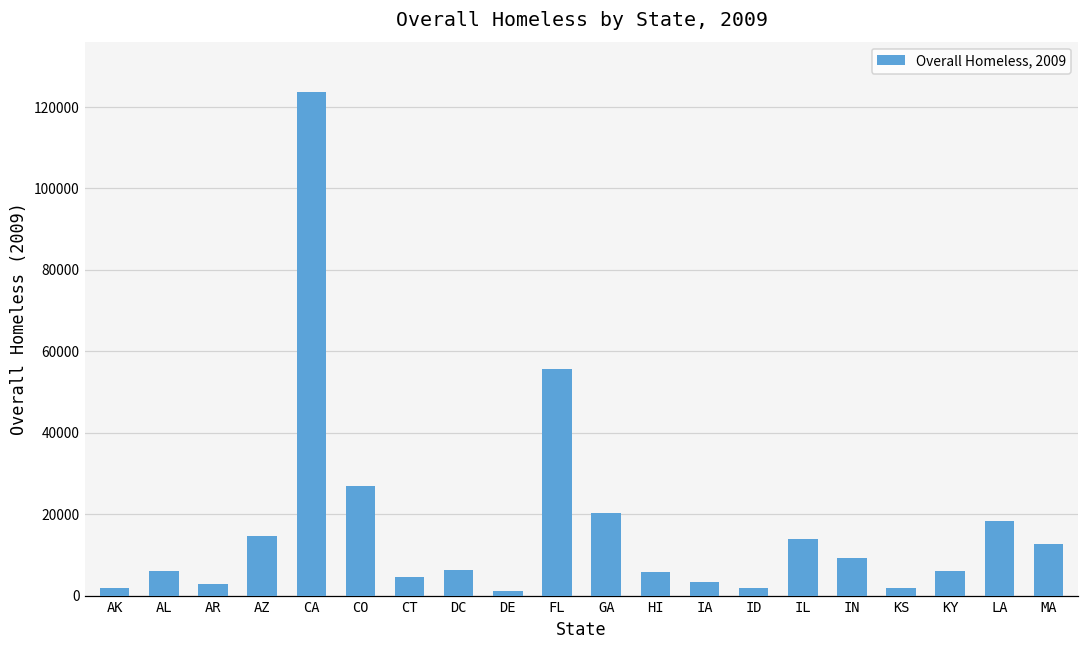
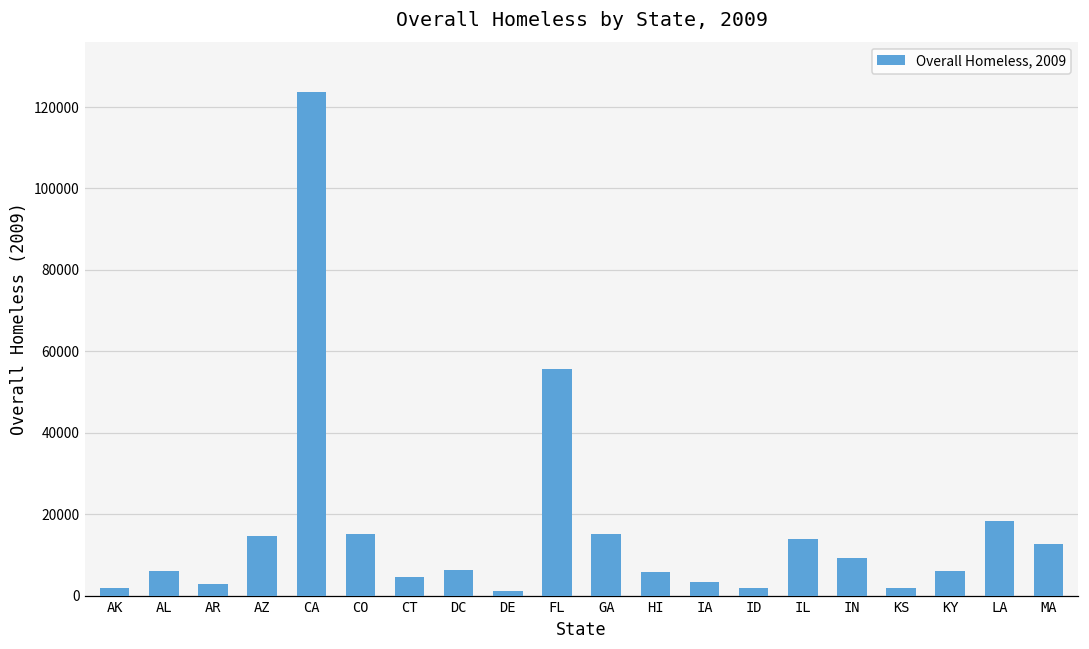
CO: 27000 -> 15000
GA: 20000 -> 15000
